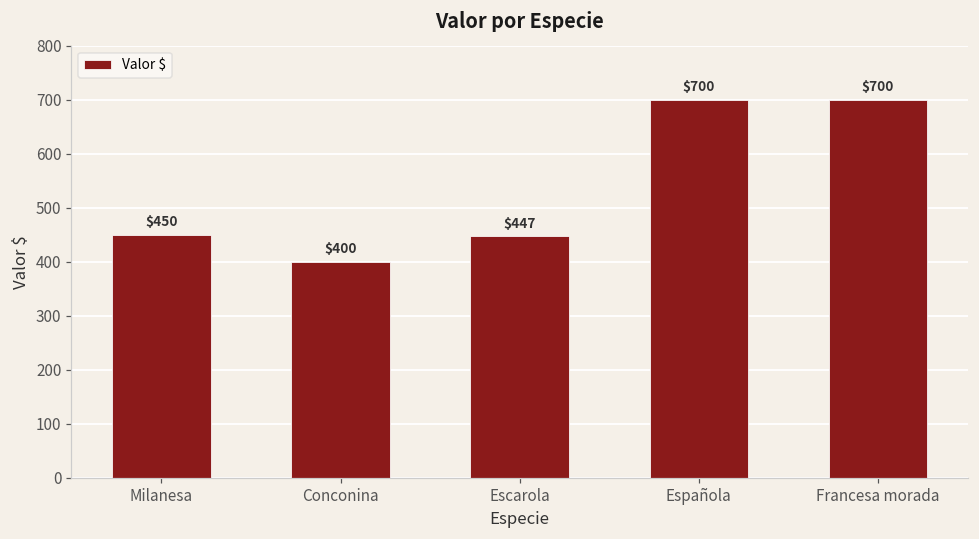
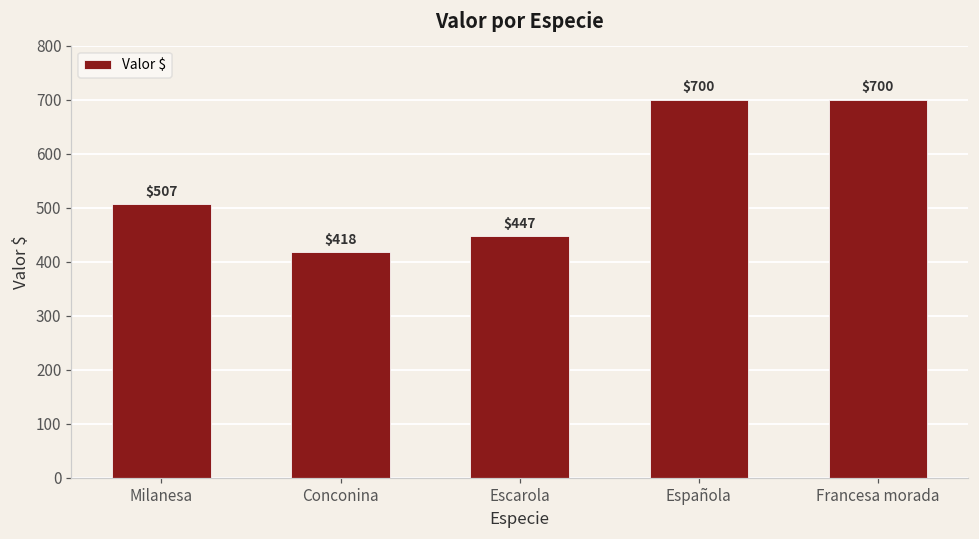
Milanesa: $450 -> $507
Conconina: $400 -> $418
